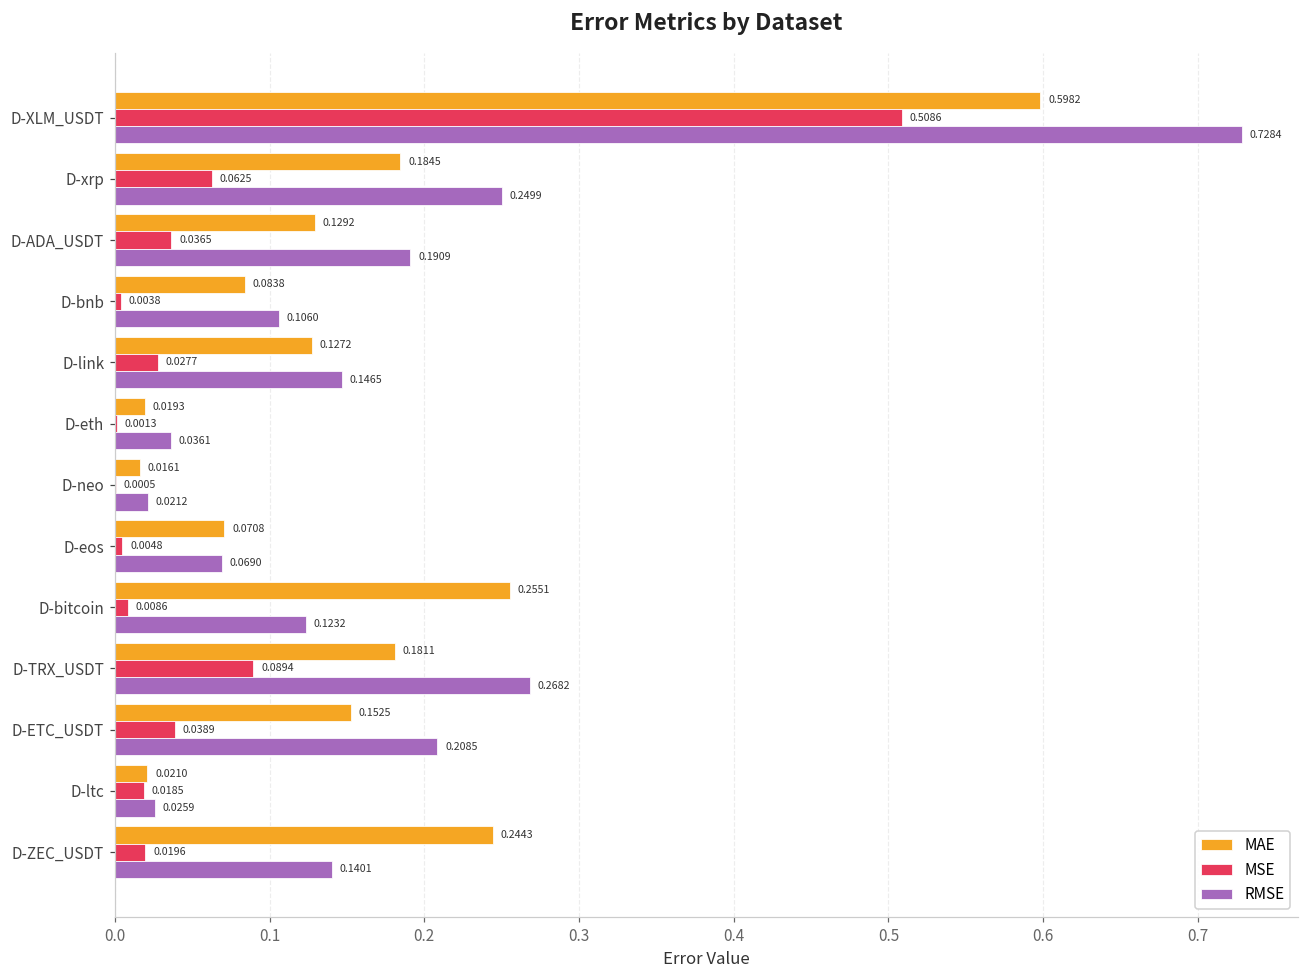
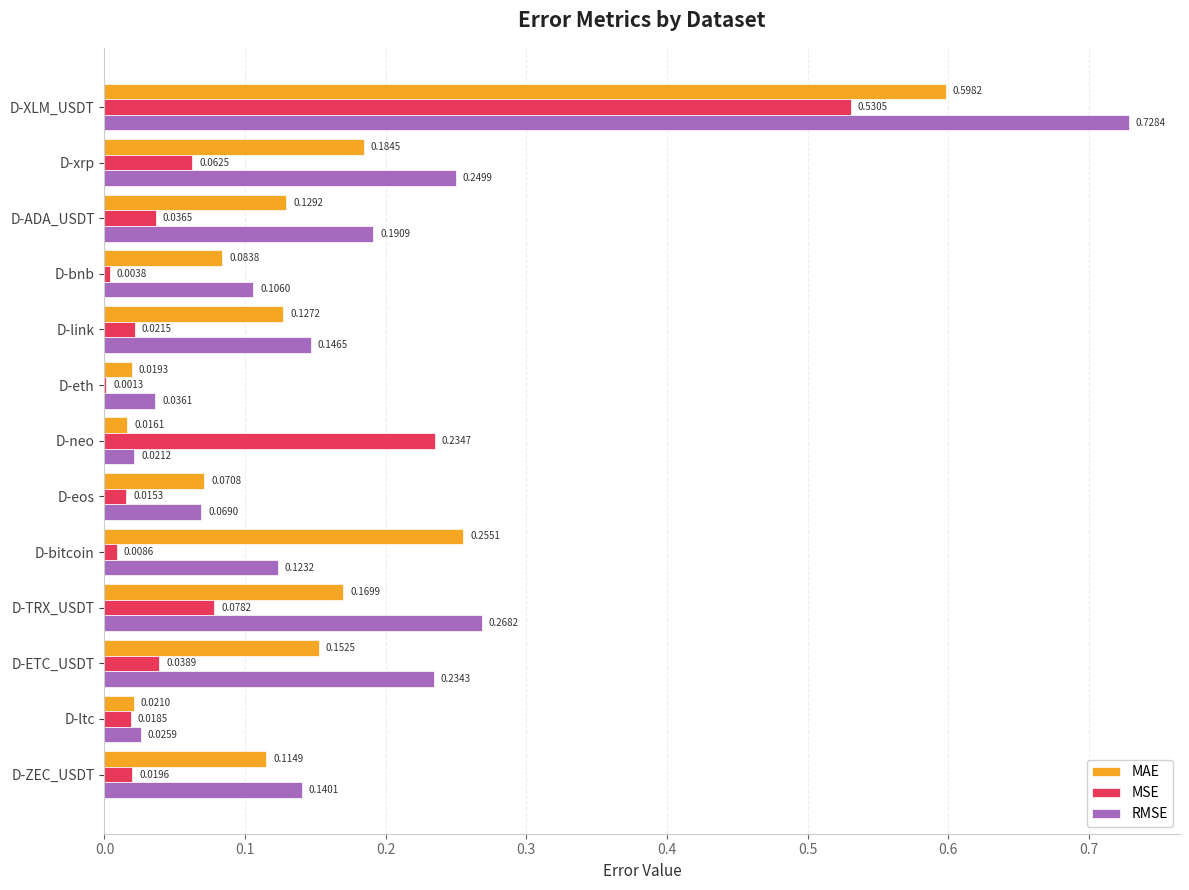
MSE, D-XLM_USDT: 0.5086 -> 0.5305
MSE, D-link: 0.0277 -> 0.0215
MSE, D-neo: 0.0005 -> 0.2347
MSE, D-eos: 0.0048 -> 0.0153
MAE, D-TRX_USDT: 0.1811 -> 0.1699
MSE, D-TRX_USDT: 0.0894 -> 0.0782
RMSE, D-ETC_USDT: 0.2085 -> 0.2343
MAE, D-ZEC_USDT: 0.2443 -> 0.1149
